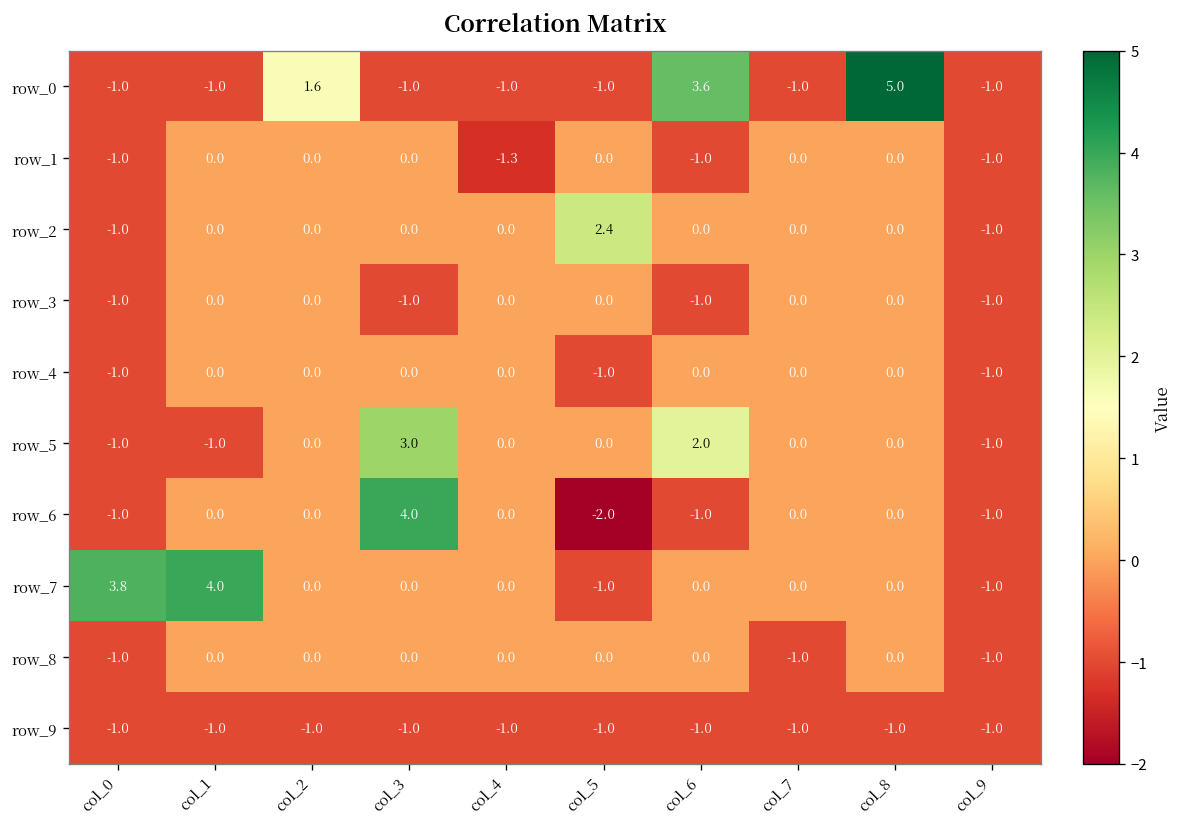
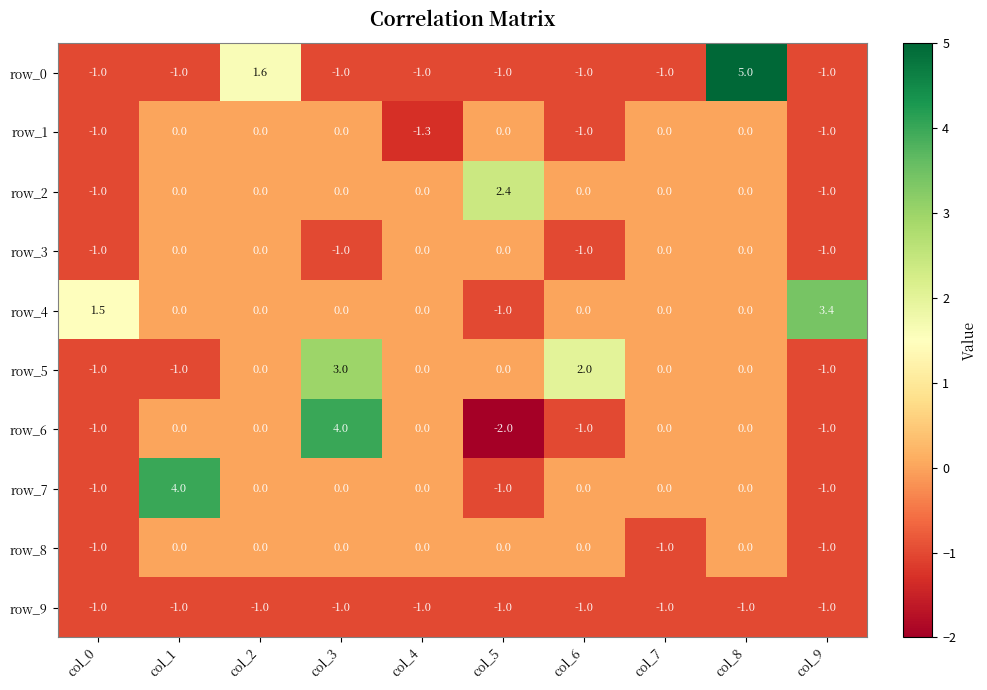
row_0, col_6: 3.6 -> -1.0
row_4, col_0: -1.0 -> 1.5
row_4, col_9: -1.0 -> 3.4
row_7, col_0: 3.8 -> -1.0
